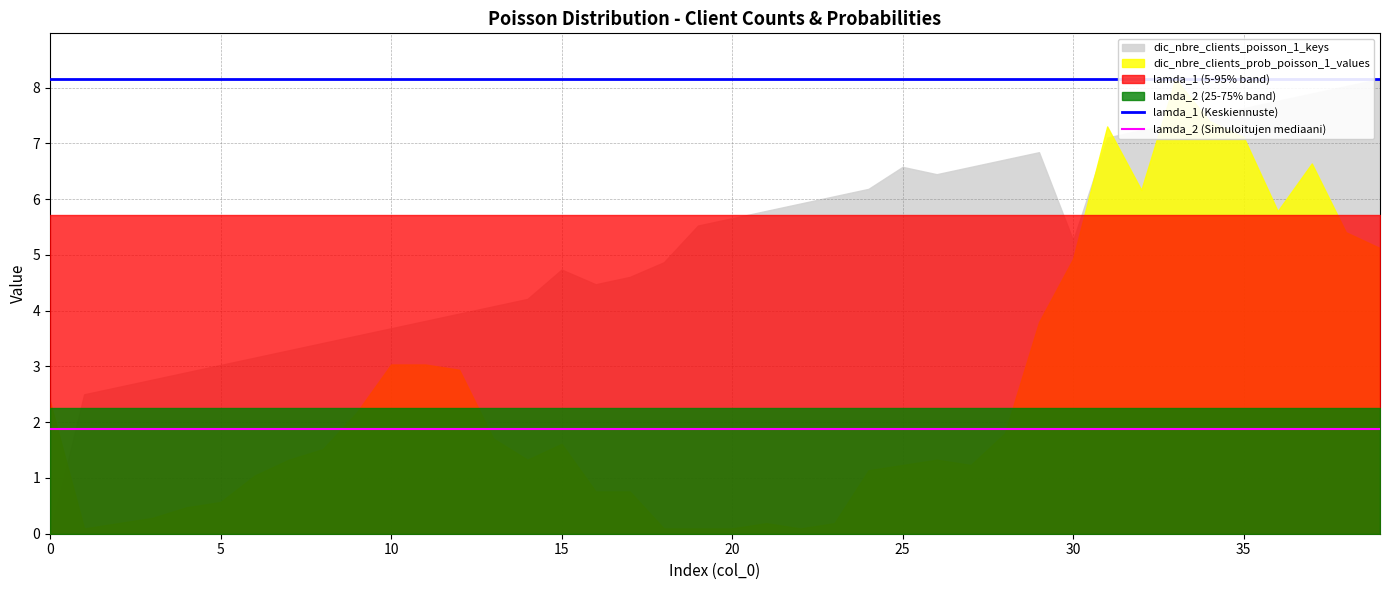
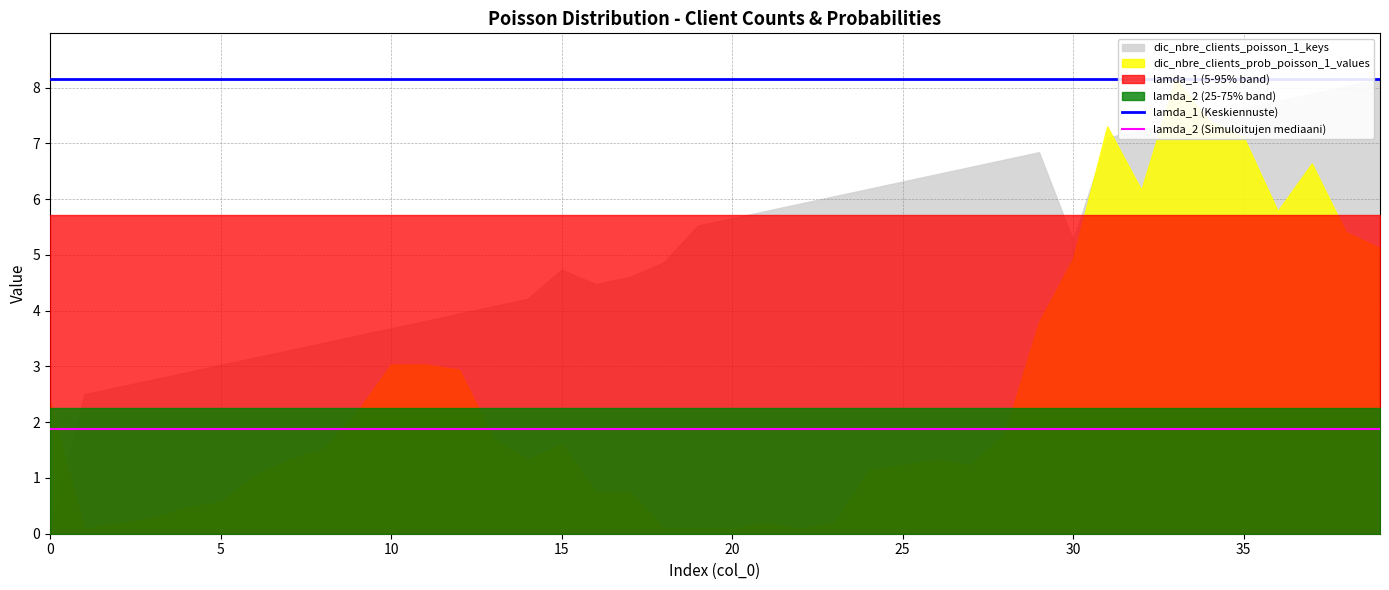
dic_nbre_clients_poisson_1_keys, 25: 6.6 -> 6.3
